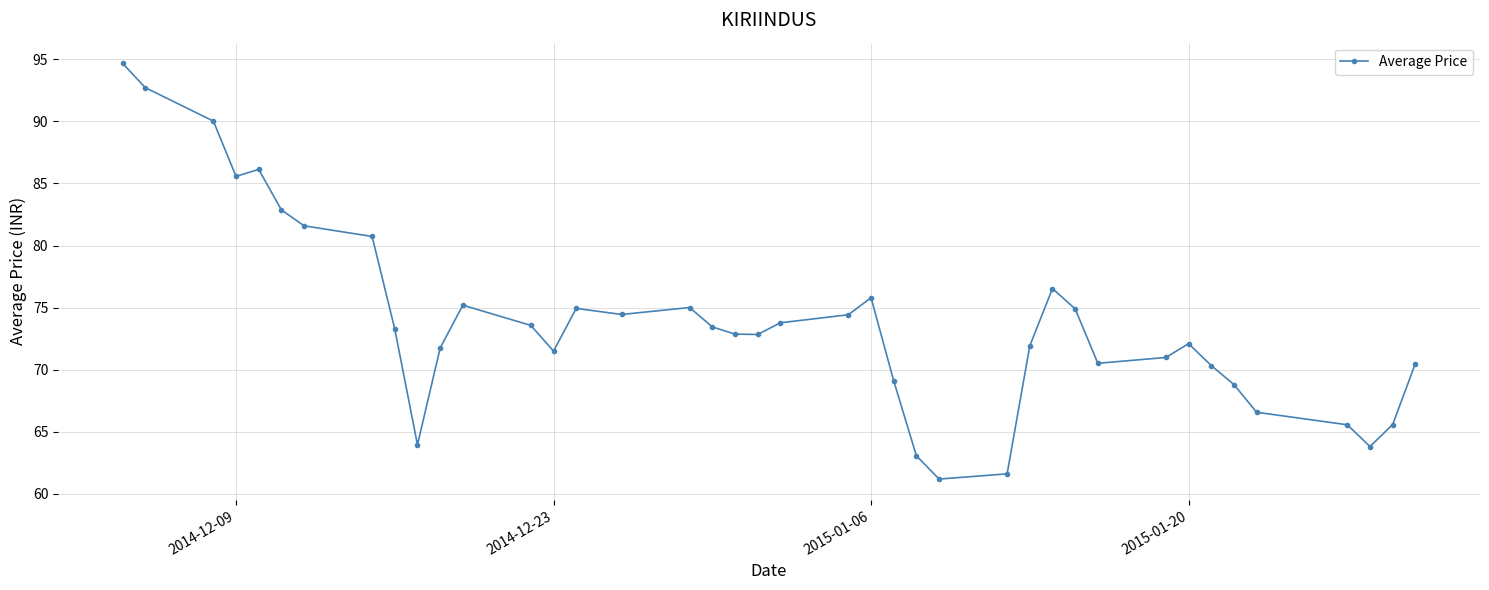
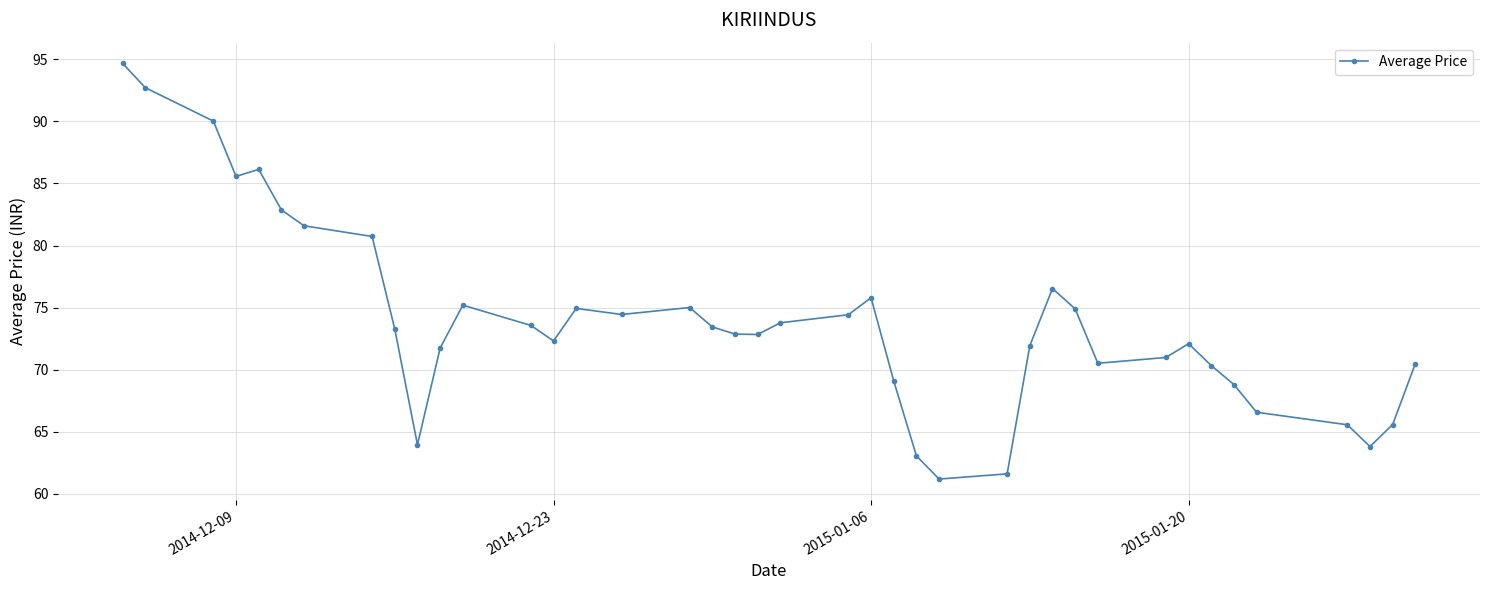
2014-12-23: 71.5 -> 72.3
